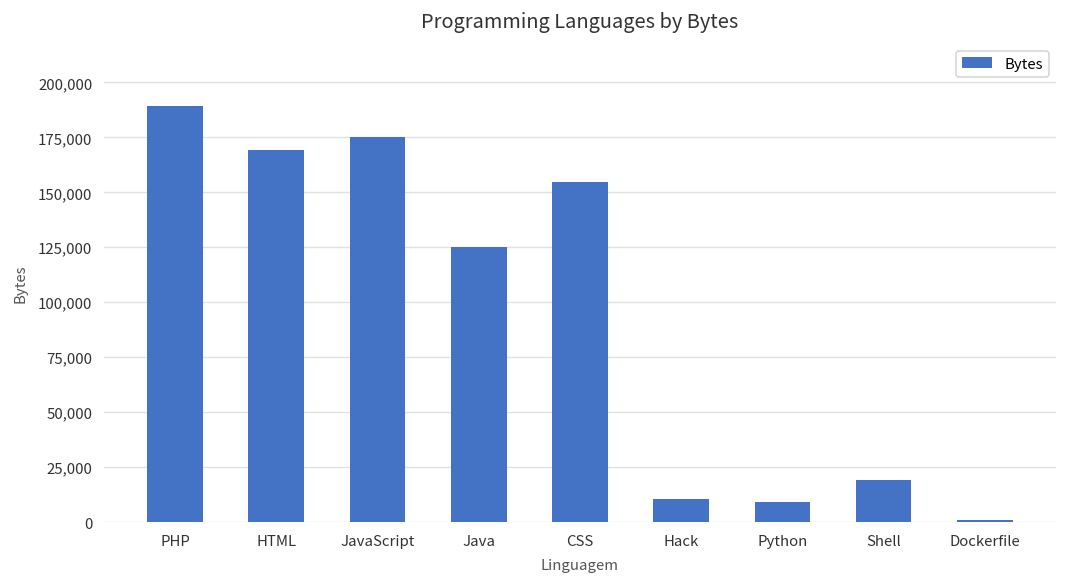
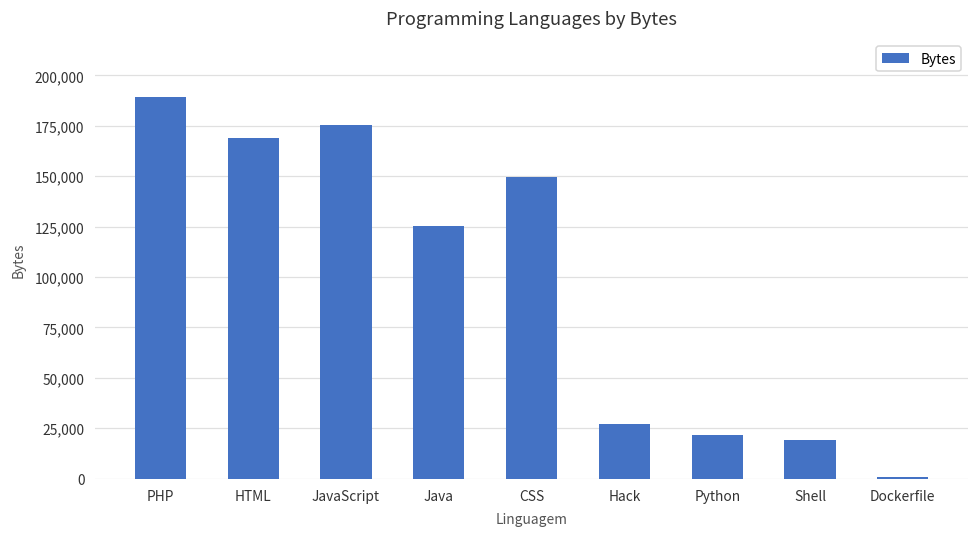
CSS: 155,000 -> 149,000
Hack: 10,000 -> 27,000
Python: 9,000 -> 22,000
